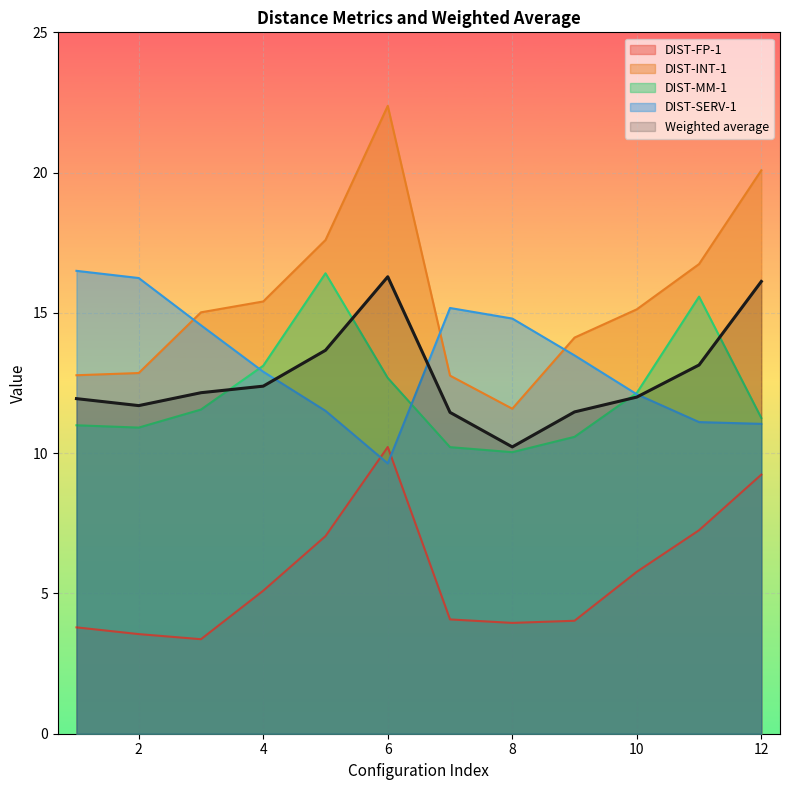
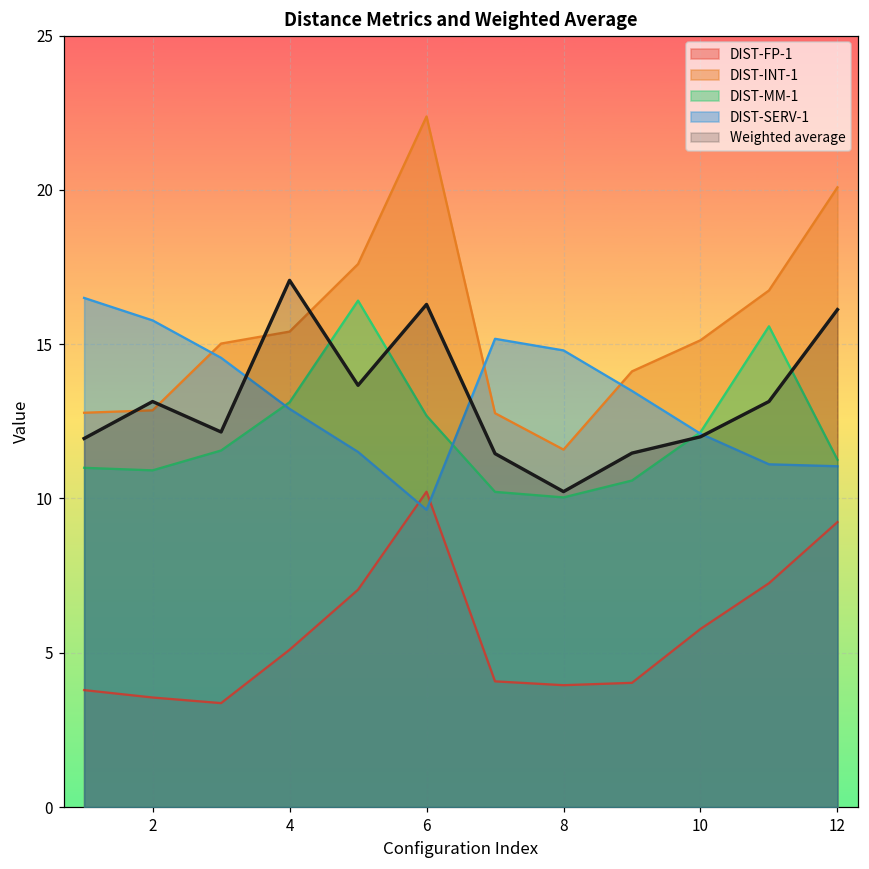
DIST-SERV-1, 2: 16.2 -> 15.8
Weighted average, 2: 11.7 -> 13.1
Weighted average, 4: 12.4 -> 17.1
